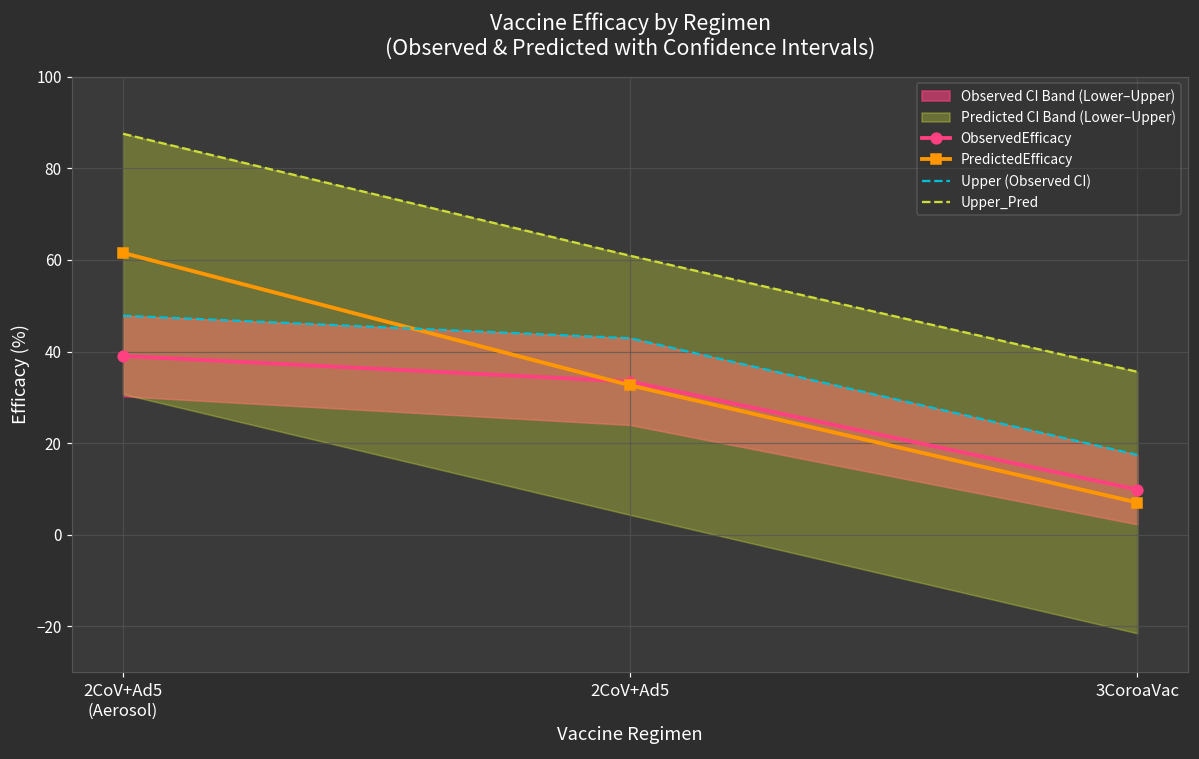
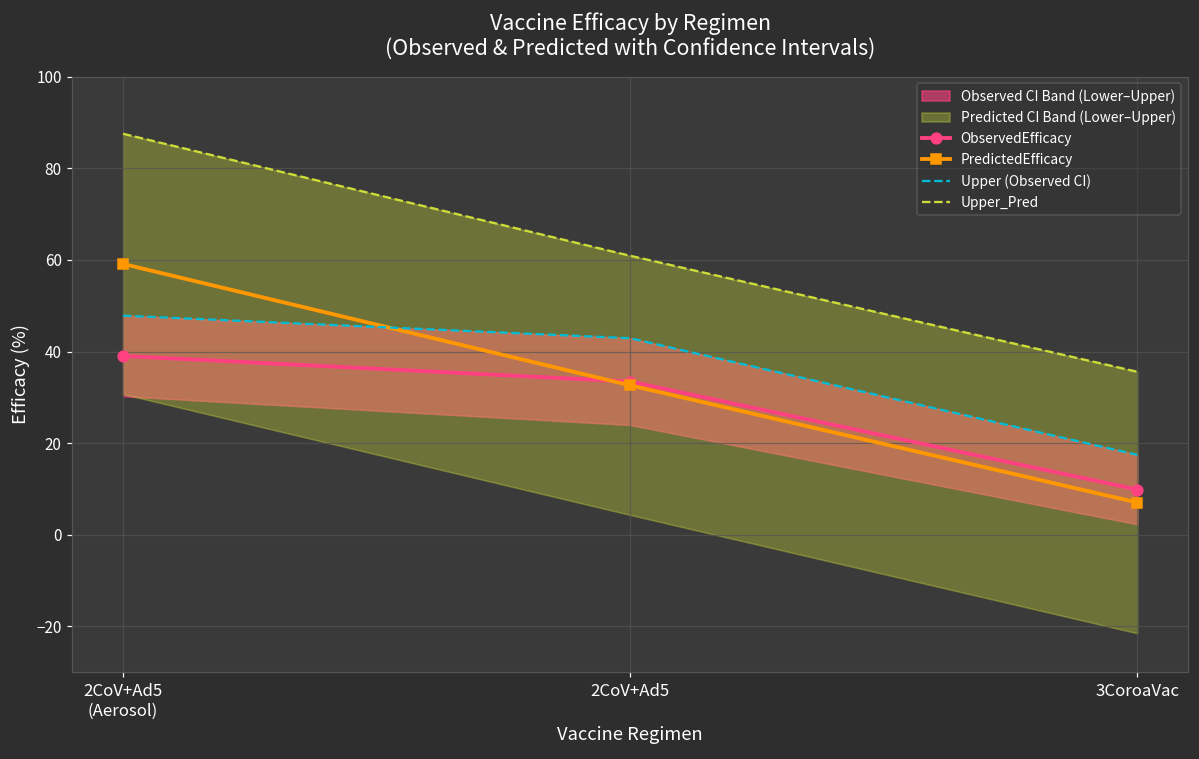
PredictedEfficacy, 2CoV+Ad5 (Aerosol): 62 -> 59
